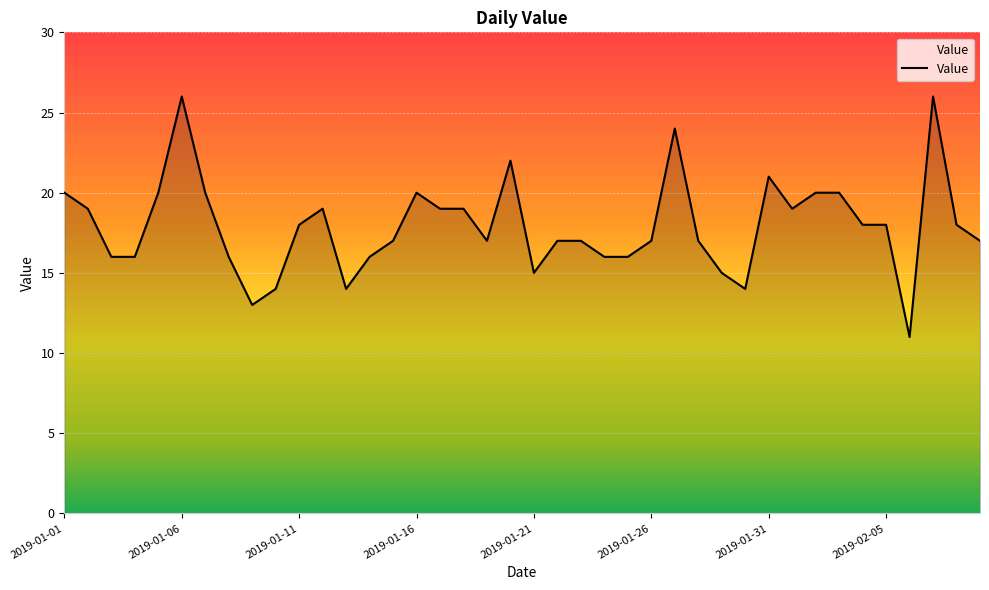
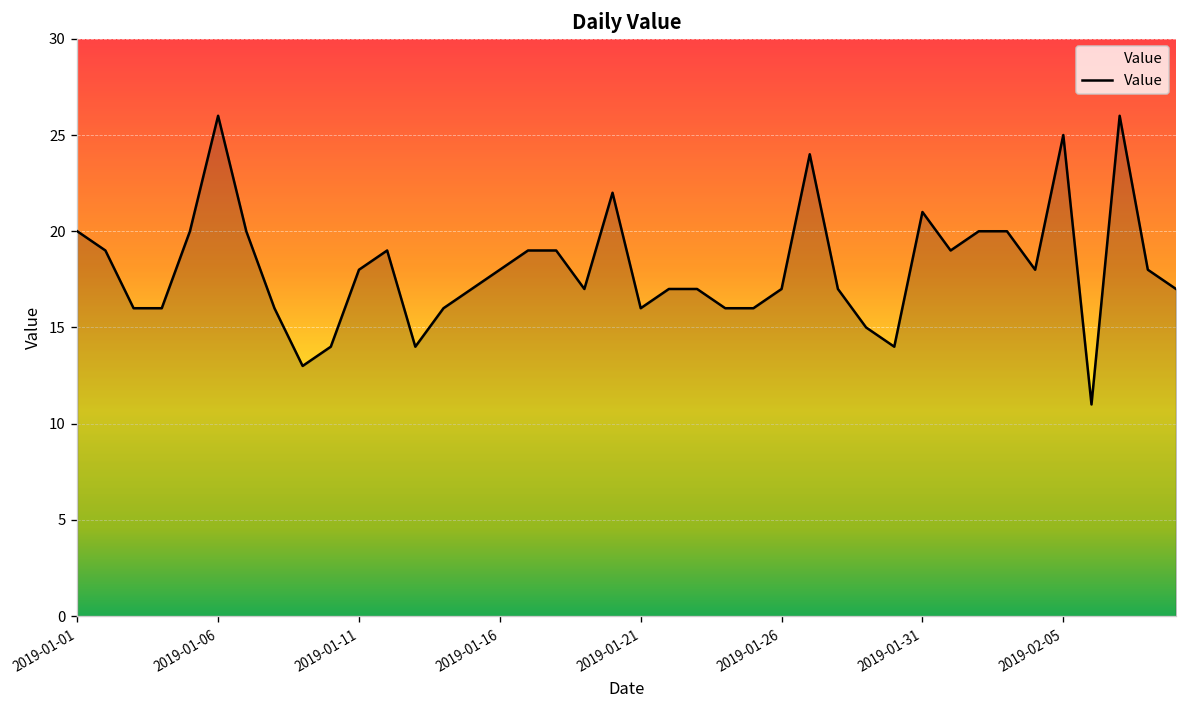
2019-01-16: 20 -> 18
2019-01-21: 15 -> 16
2019-02-05: 18 -> 25
